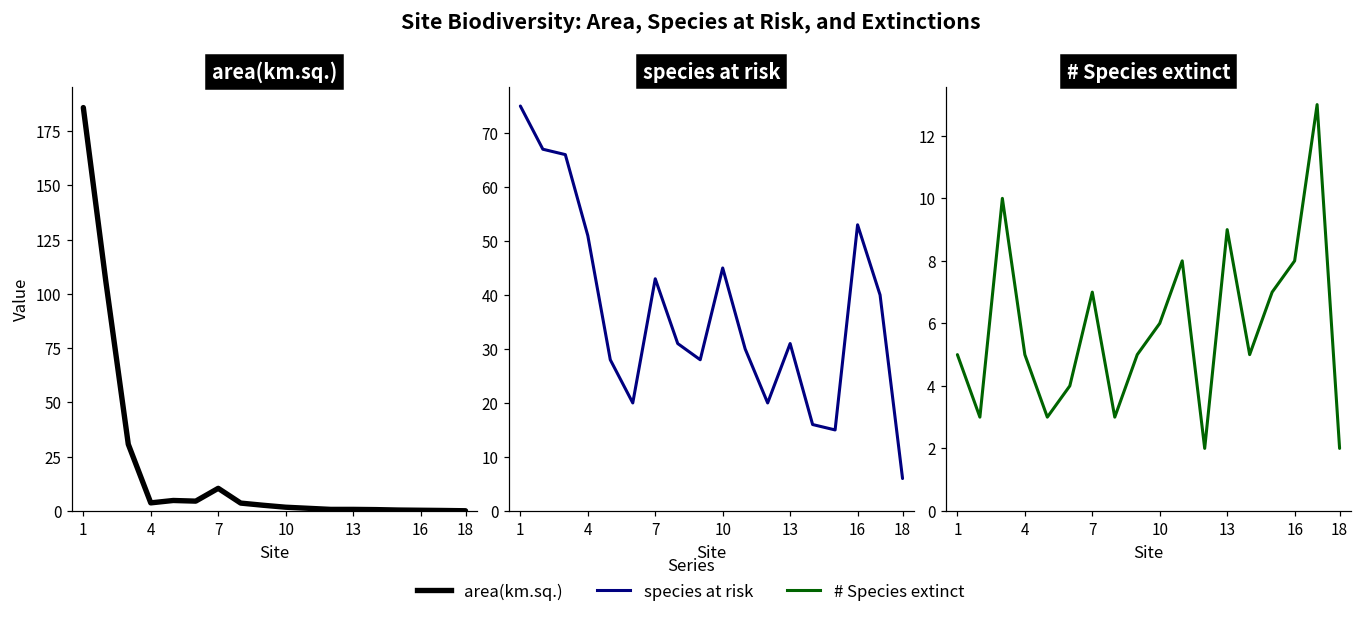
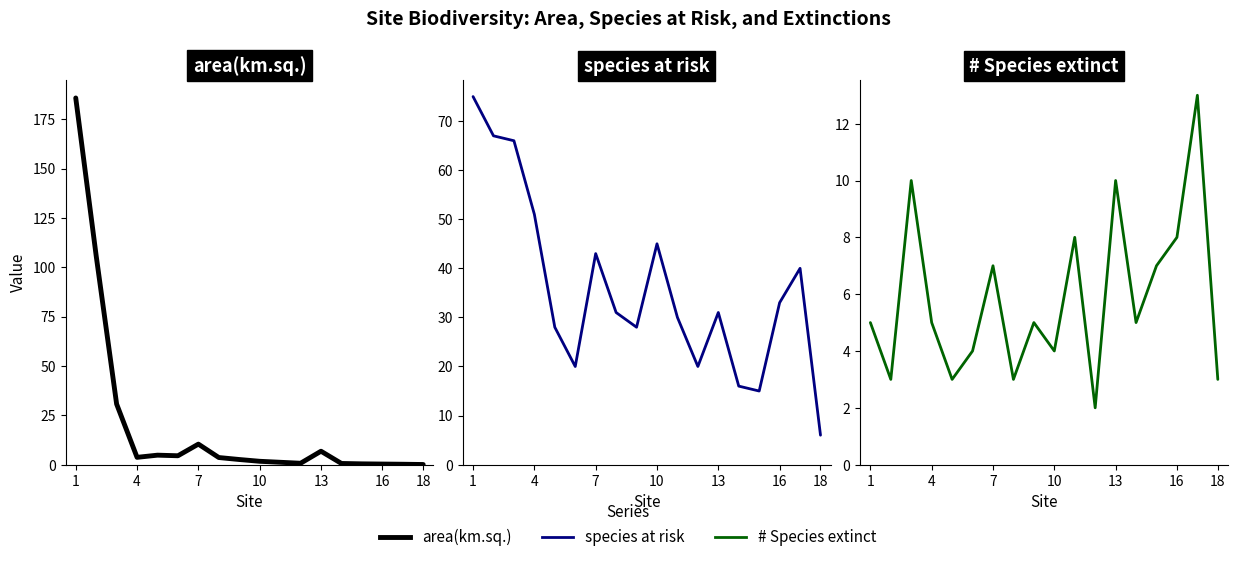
area(km.sq.), 13: 1 -> 7
species at risk, 16: 53 -> 33
# Species extinct, 10: 6 -> 4
# Species extinct, 13: 9 -> 10
# Species extinct, 18: 2 -> 3
